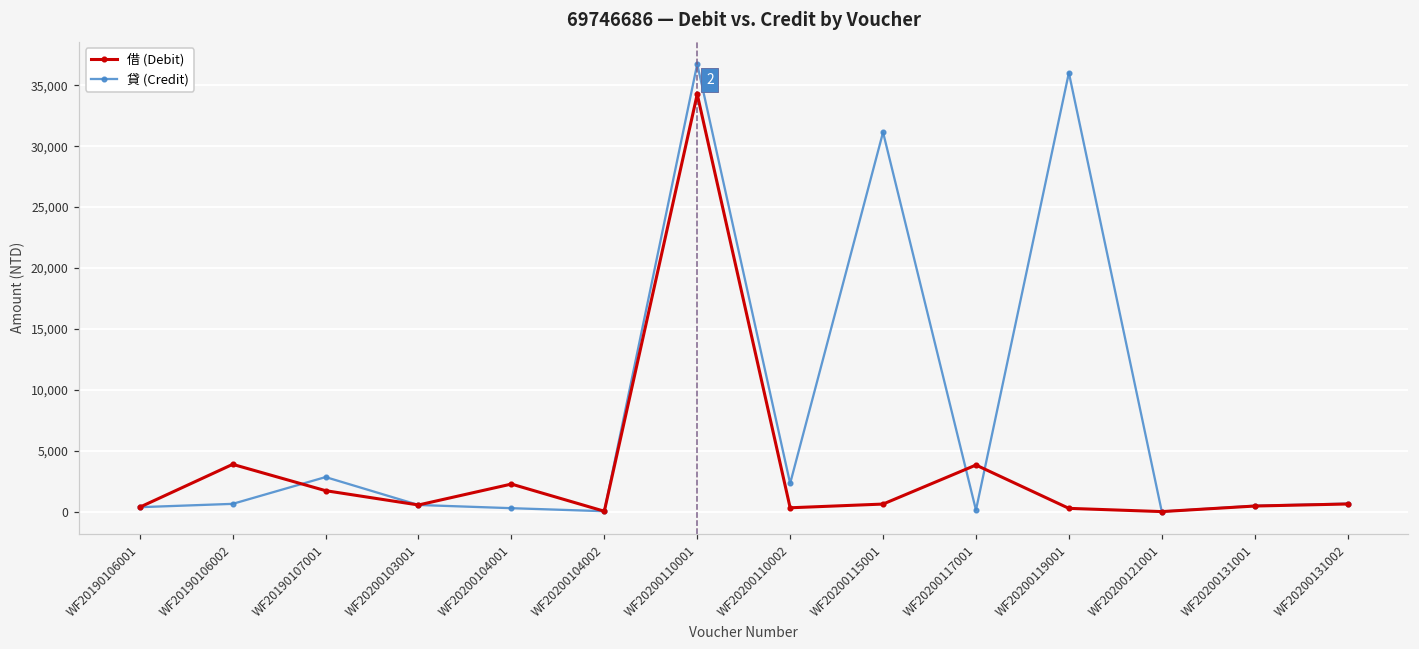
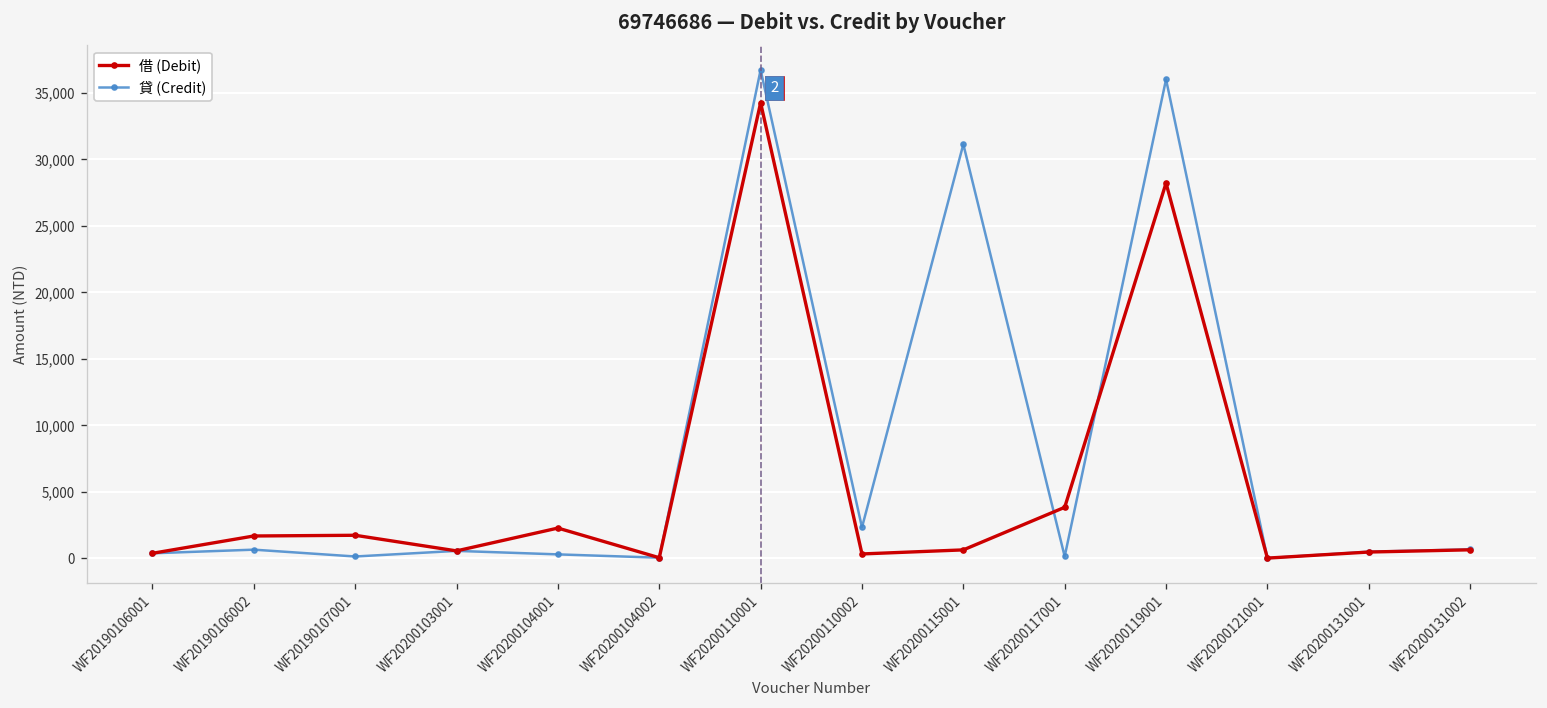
借 (Debit), WF20190106002: 3,900 -> 1,700
貸 (Credit), WF20190107001: 2,900 -> 100
借 (Debit), WF20200119001: 300 -> 28,200
